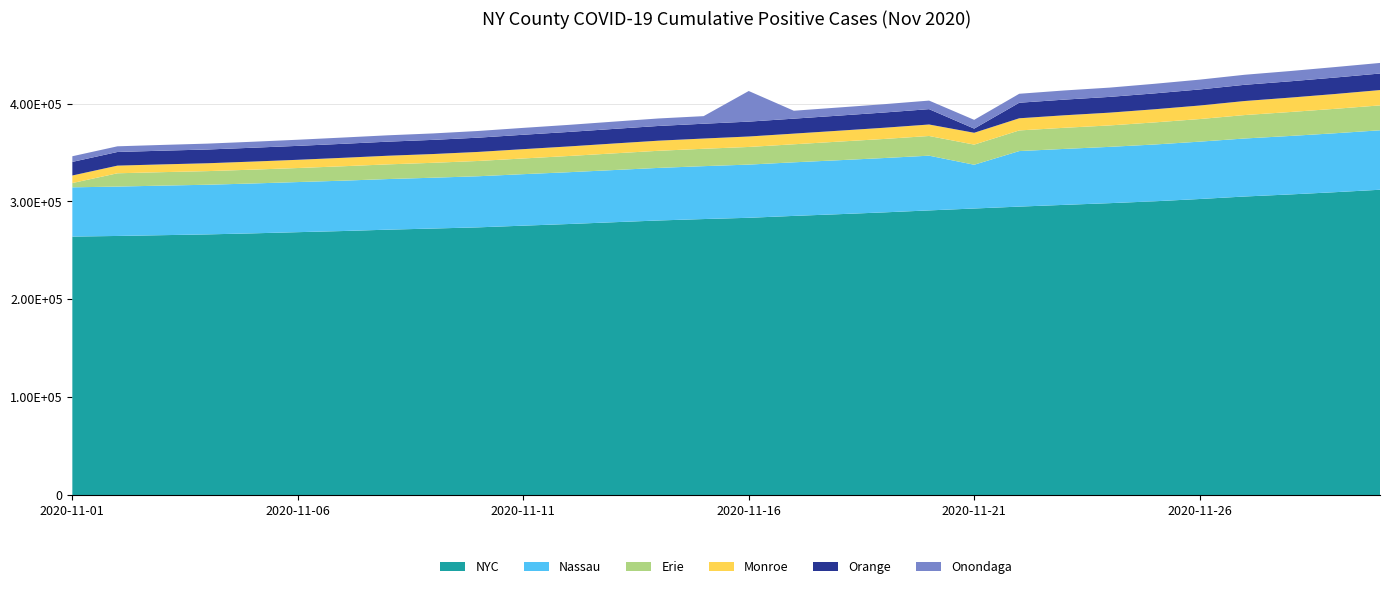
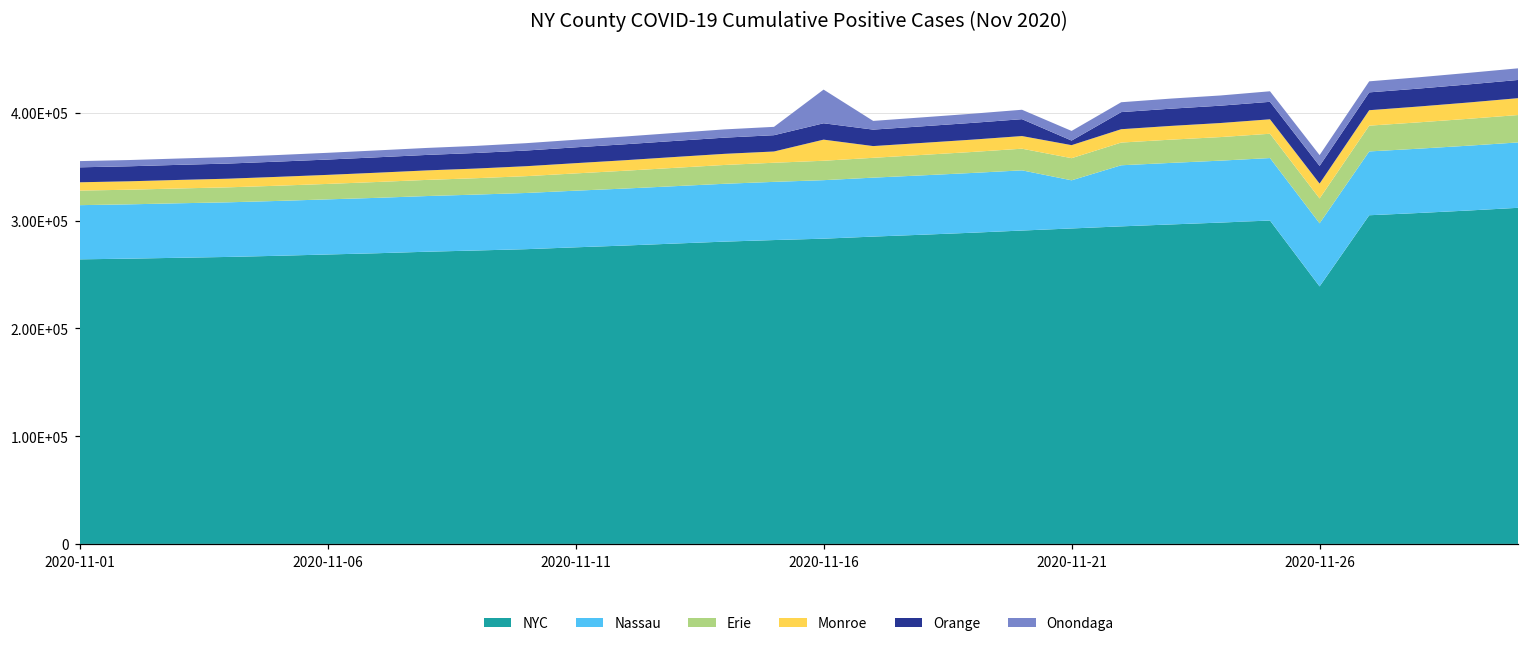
Erie, 2020-11-01: 0 -> 10000
Monroe, 2020-11-16: 10000 -> 20000
NYC, 2020-11-26: 300000 -> 240000
